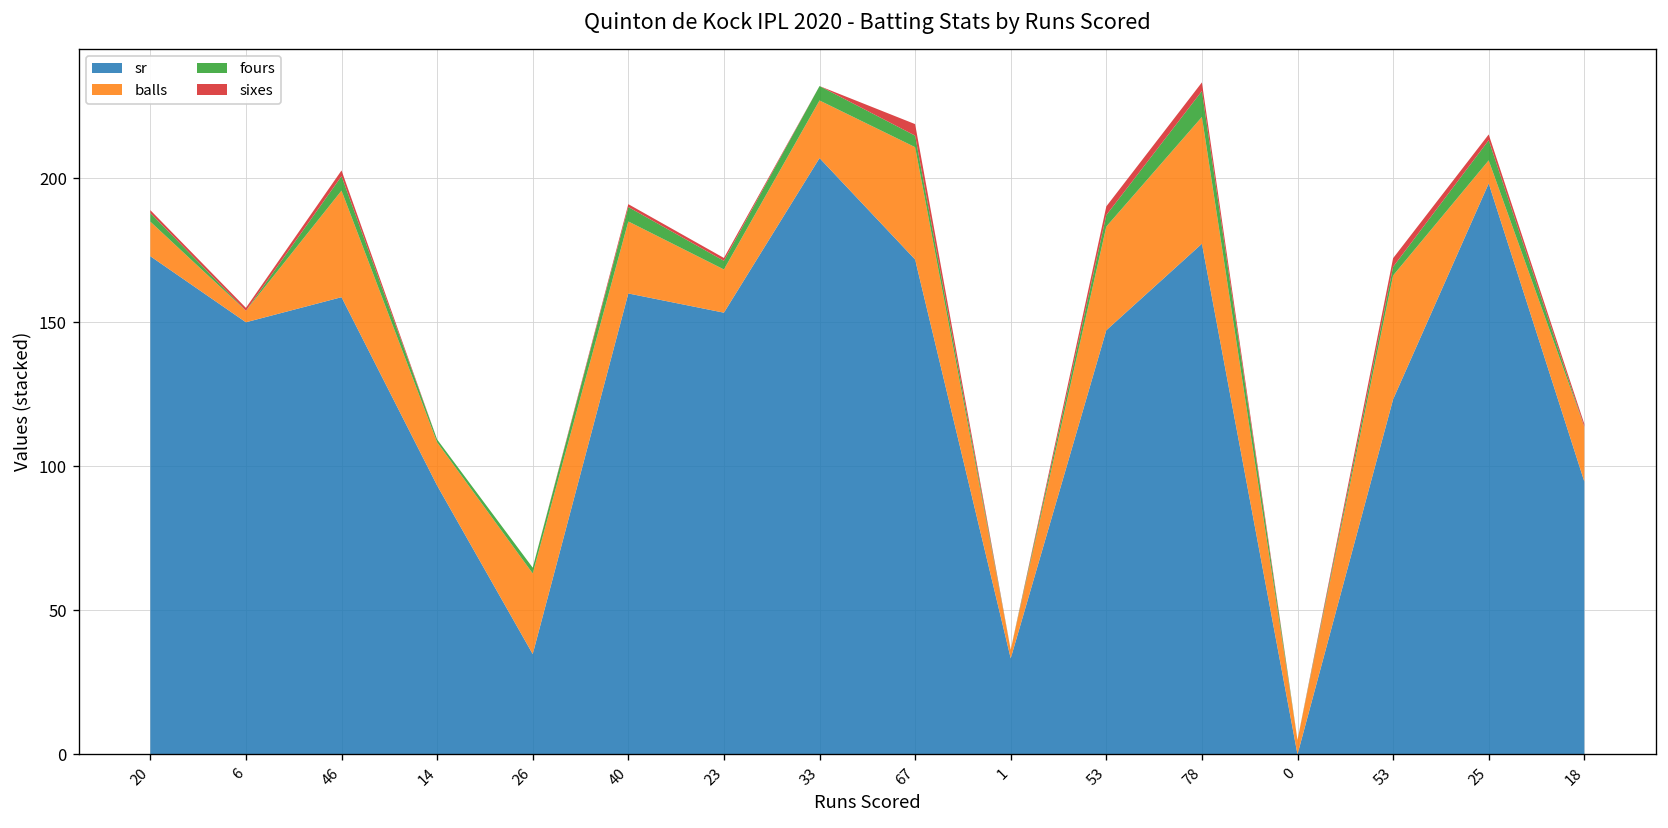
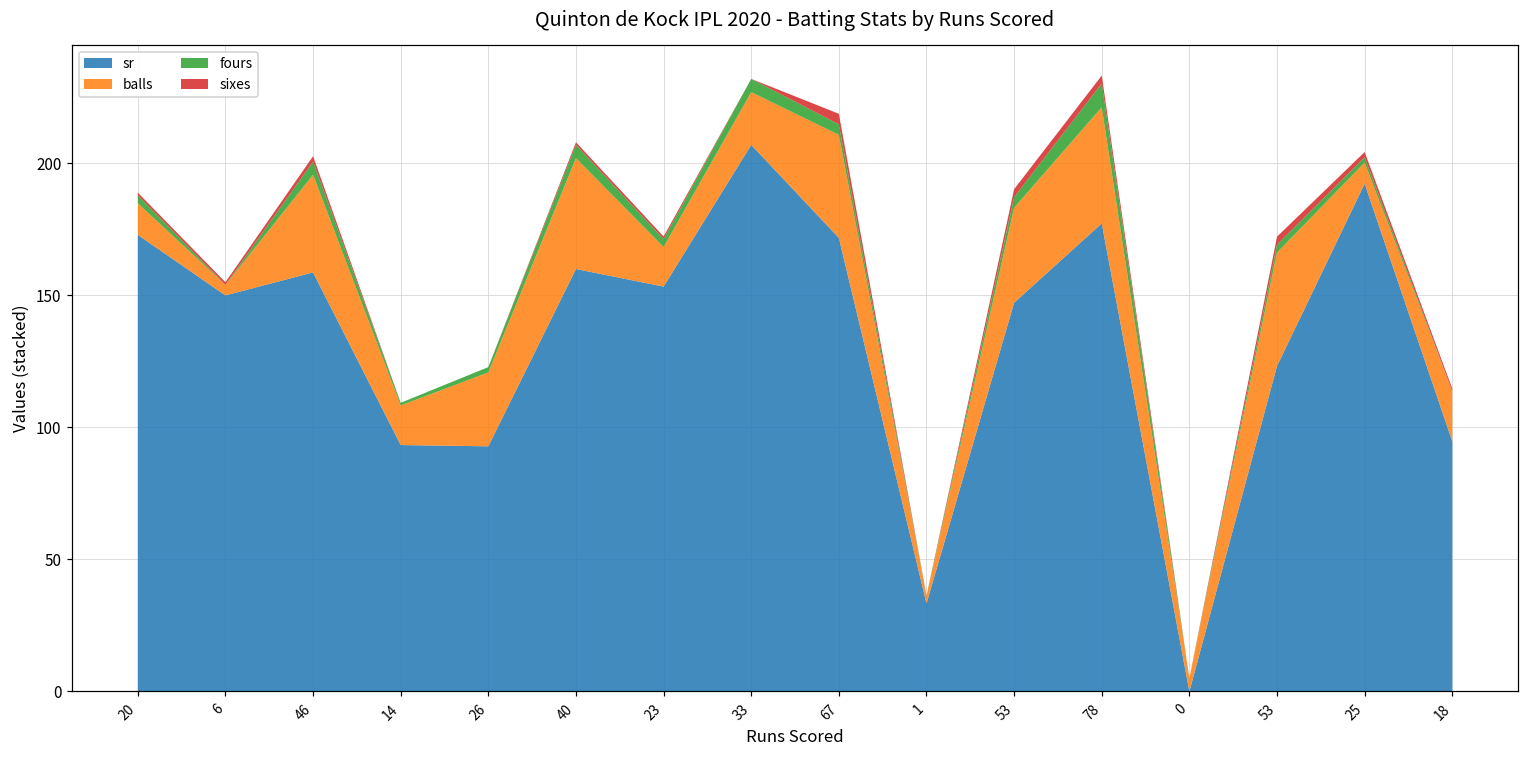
sr, 26: 35 -> 93
balls, 40: 25 -> 42
sr, 25: 198 -> 192
fours, 25: 7 -> 2
